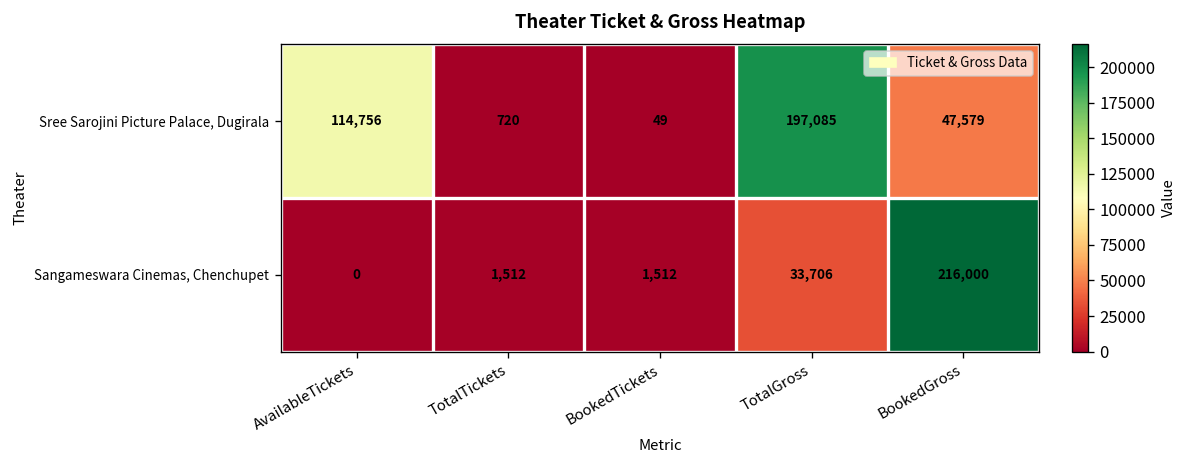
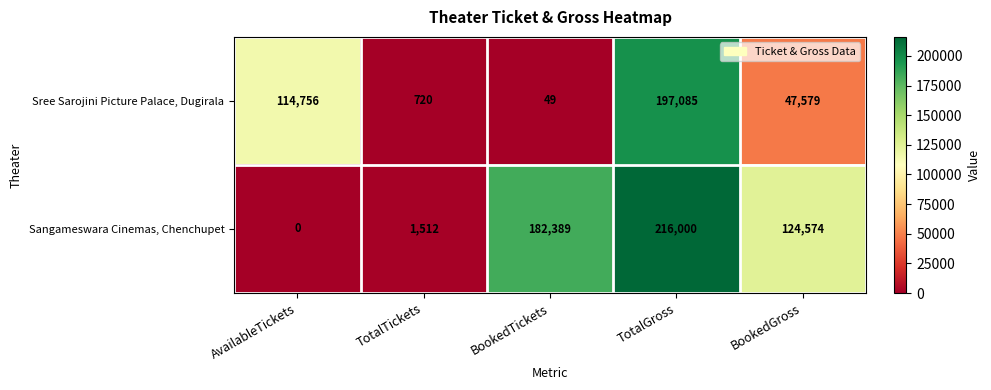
Sangameswara Cinemas, Chenchupet, BookedTickets: 1,512 -> 182,389
Sangameswara Cinemas, Chenchupet, TotalGross: 33,706 -> 216,000
Sangameswara Cinemas, Chenchupet, BookedGross: 216,000 -> 124,574
